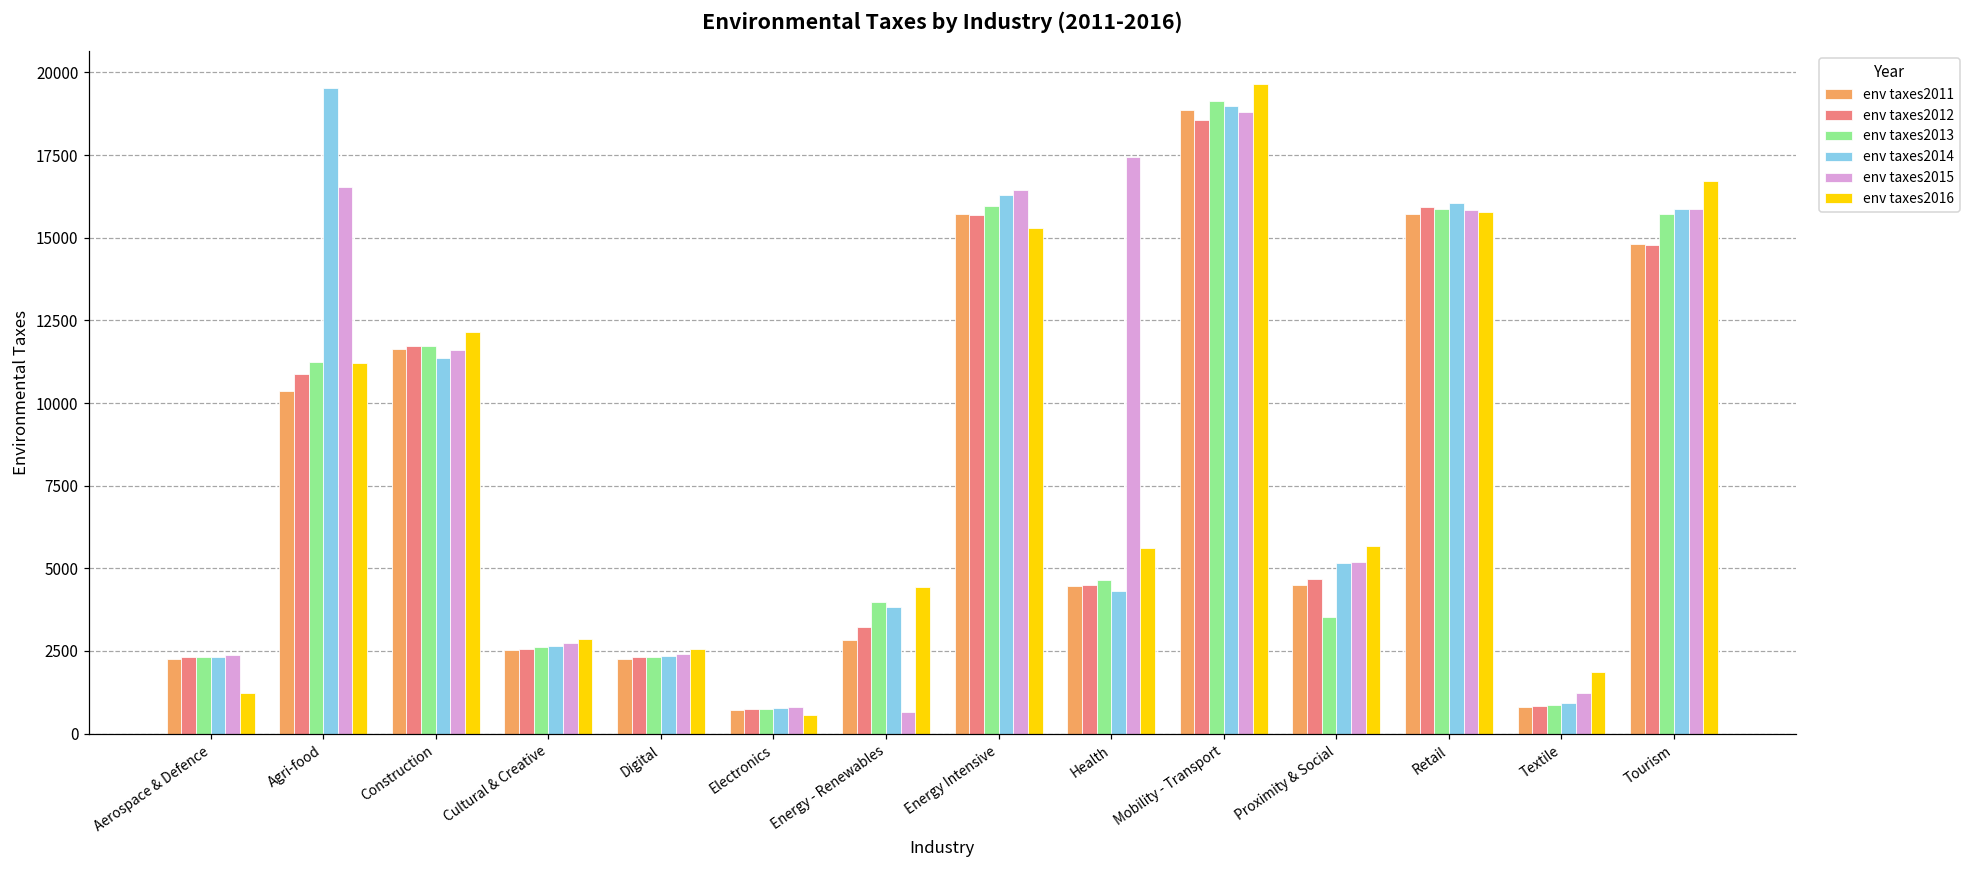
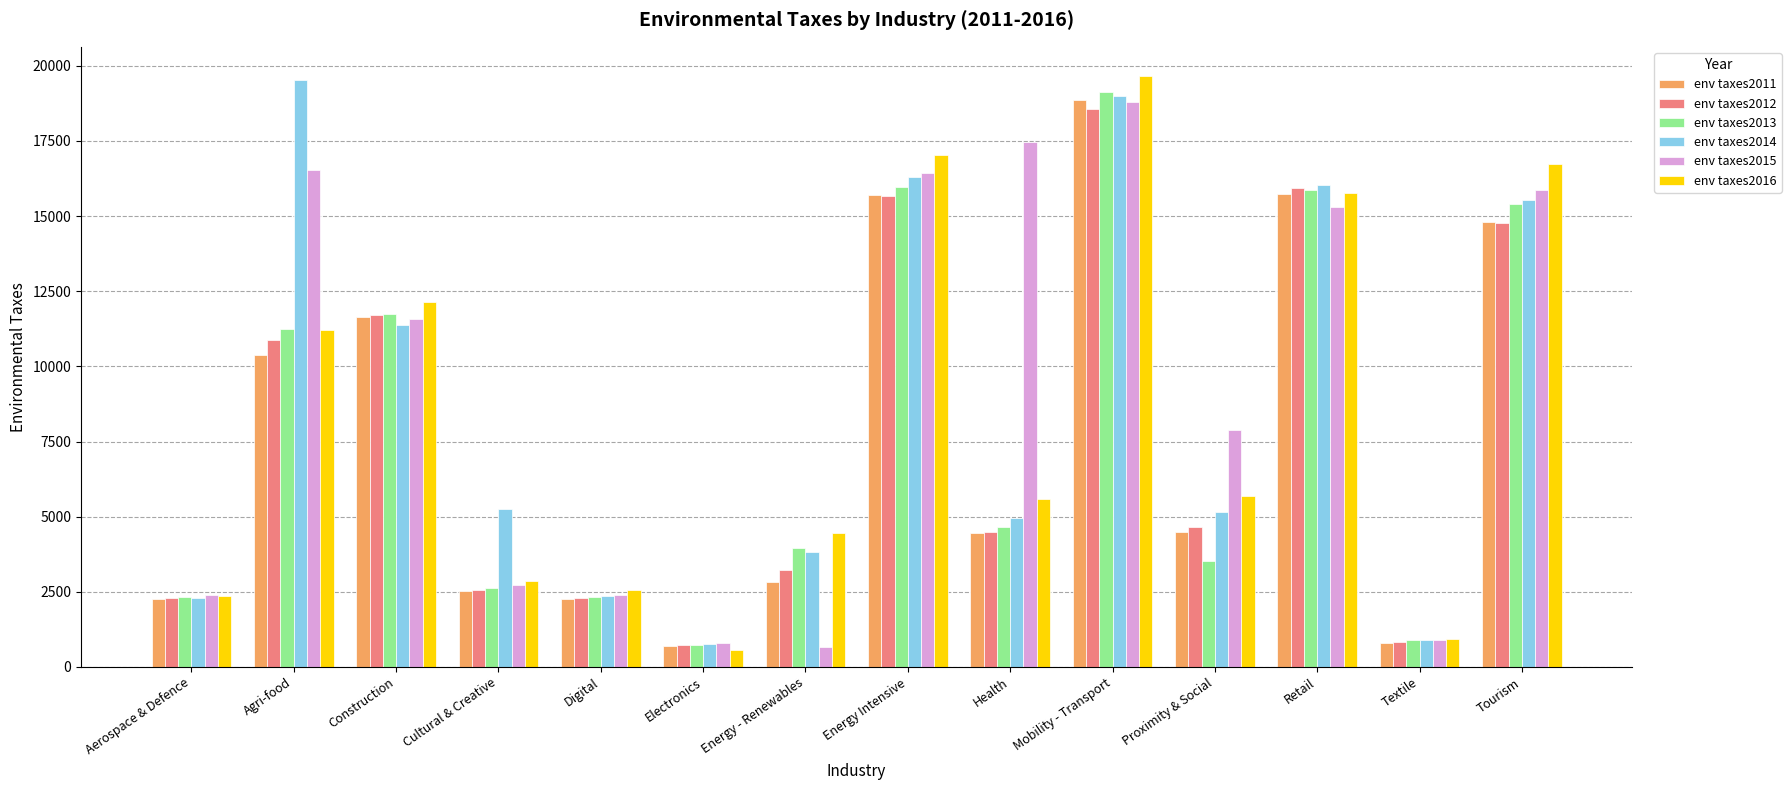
env taxes2016, Aerospace & Defence: 1200 -> 2400
env taxes2014, Cultural & Creative: 2600 -> 5300
env taxes2016, Energy Intensive: 15300 -> 17000
env taxes2014, Health: 4300 -> 4900
env taxes2015, Proximity & Social: 5200 -> 7900
env taxes2015, Retail: 15800 -> 15300
env taxes2015, Textile: 1200 -> 900
env taxes2016, Textile: 1900 -> 900
env taxes2013, Tourism: 15700 -> 15400
env taxes2014, Tourism: 15900 -> 15500
